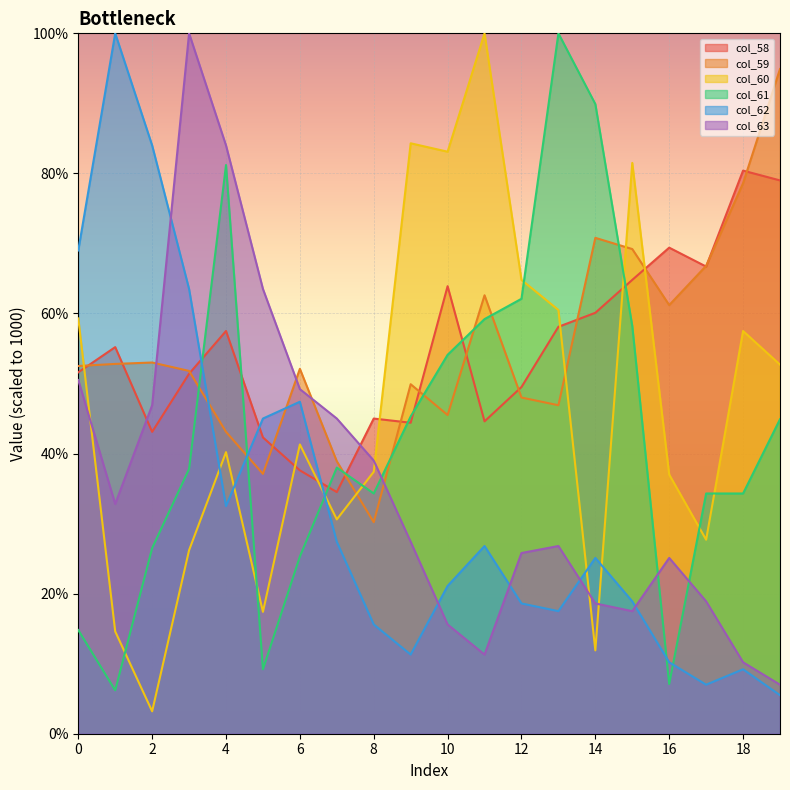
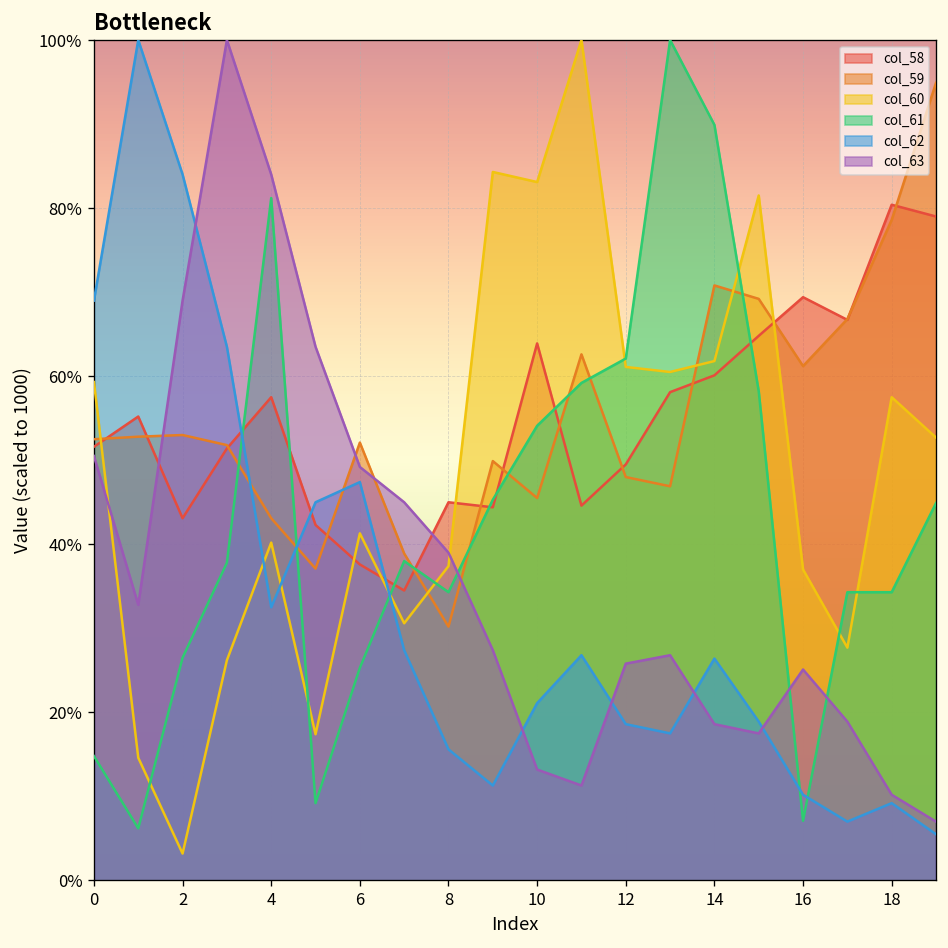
col_63, 2: 47% -> 69%
col_63, 10: 16% -> 13%
col_60, 12: 65% -> 61%
col_60, 14: 12% -> 62%
col_62, 14: 25% -> 26%
